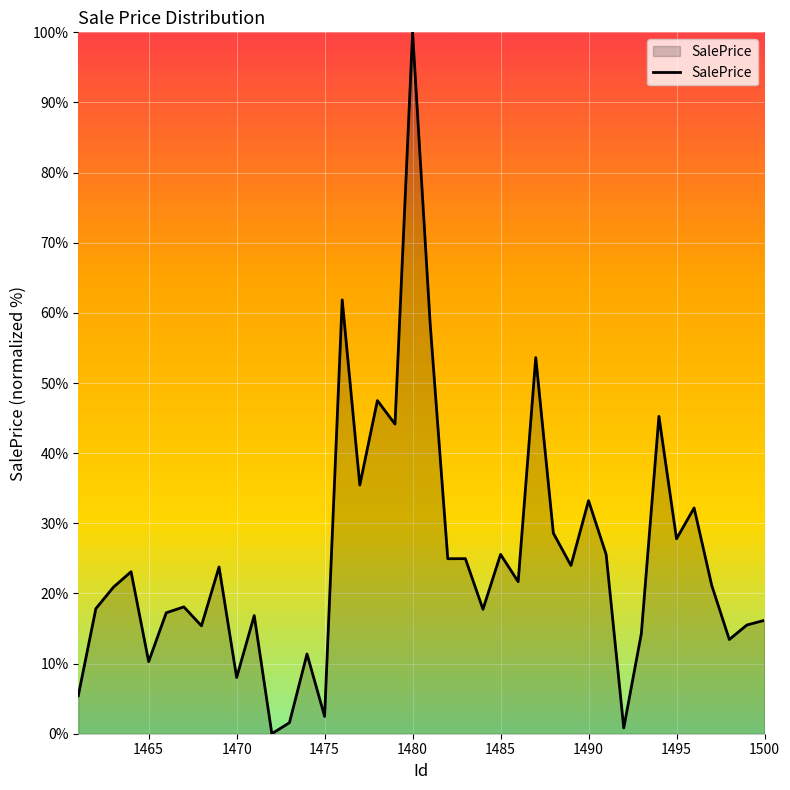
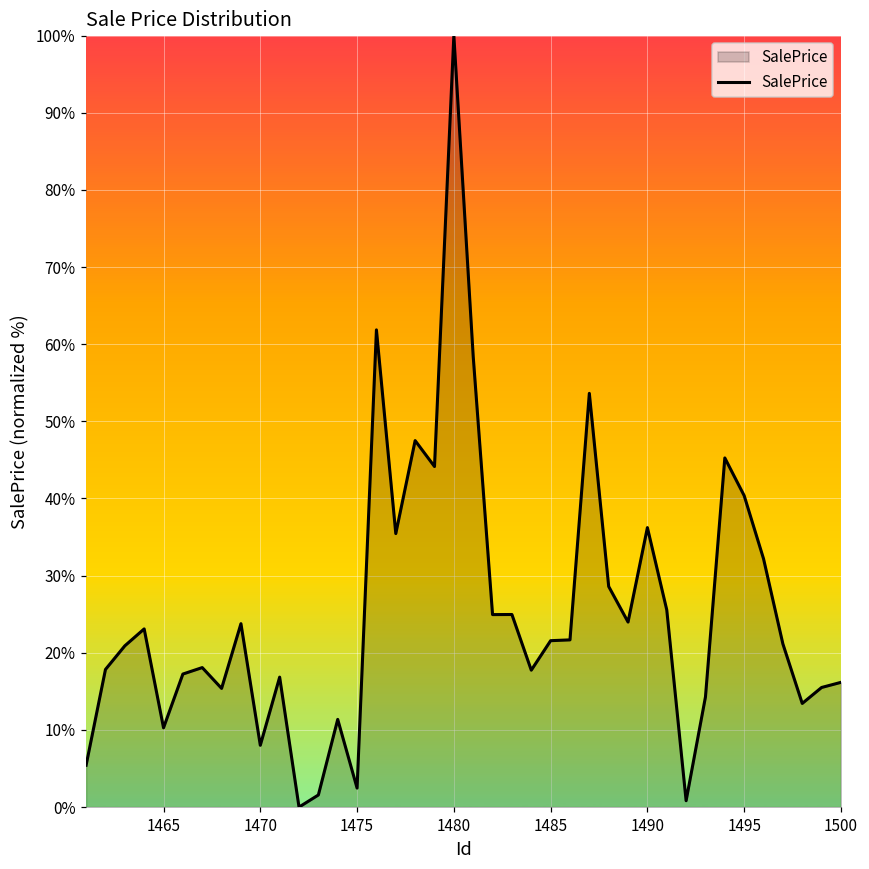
1485: 26% -> 22%
1490: 33% -> 36%
1495: 28% -> 40%
